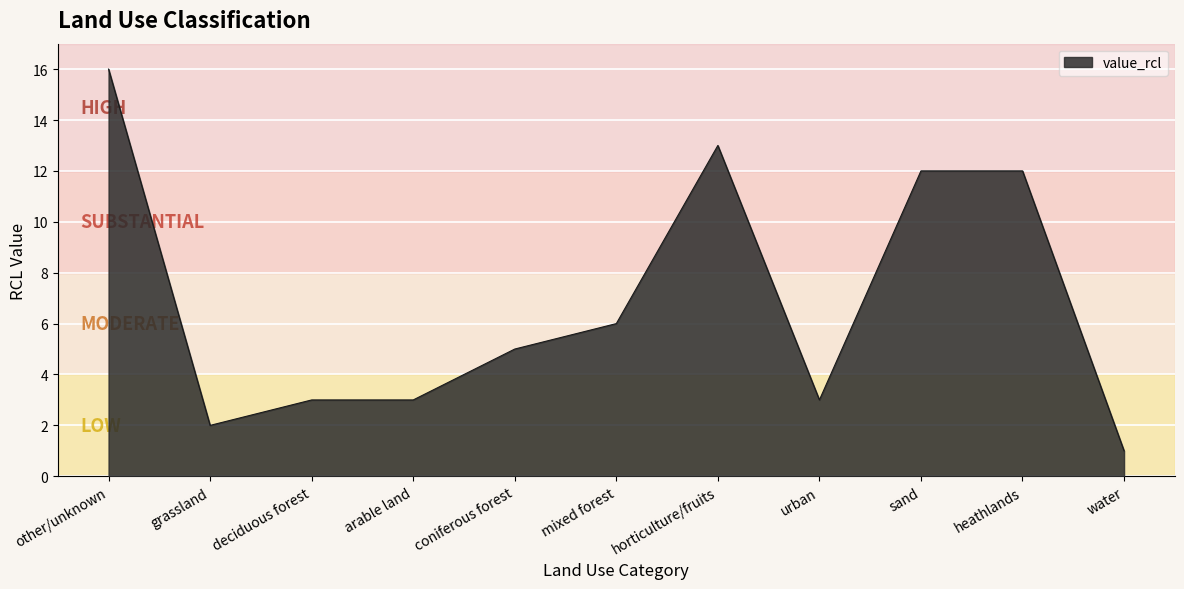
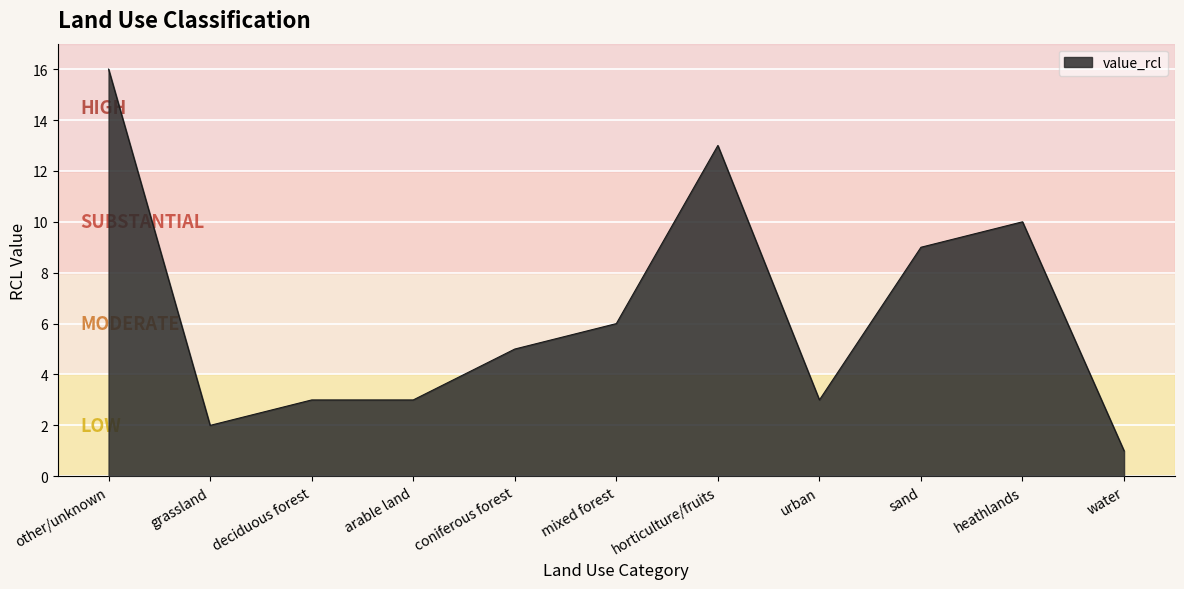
sand: 12 -> 9
heathlands: 12 -> 10
